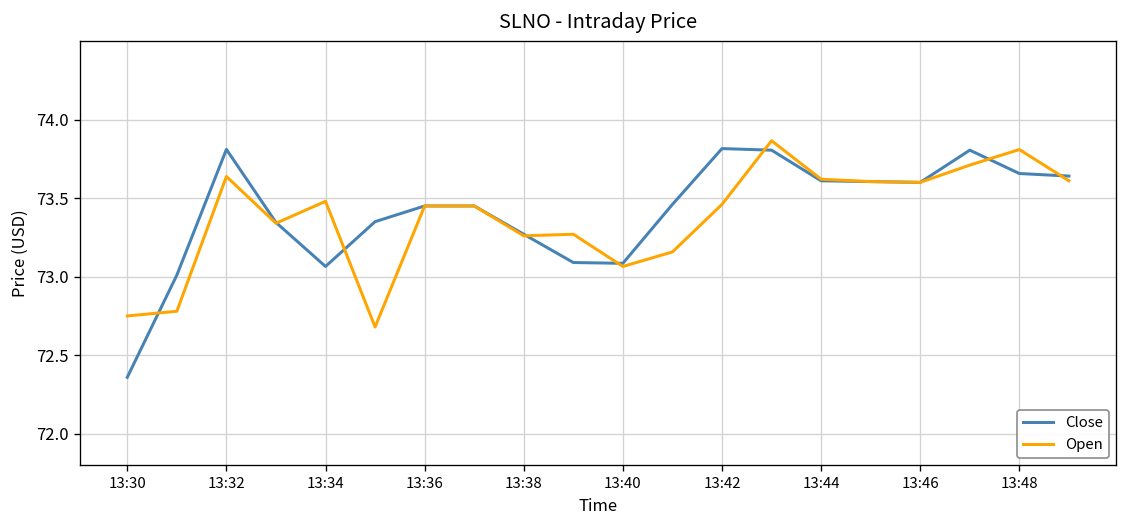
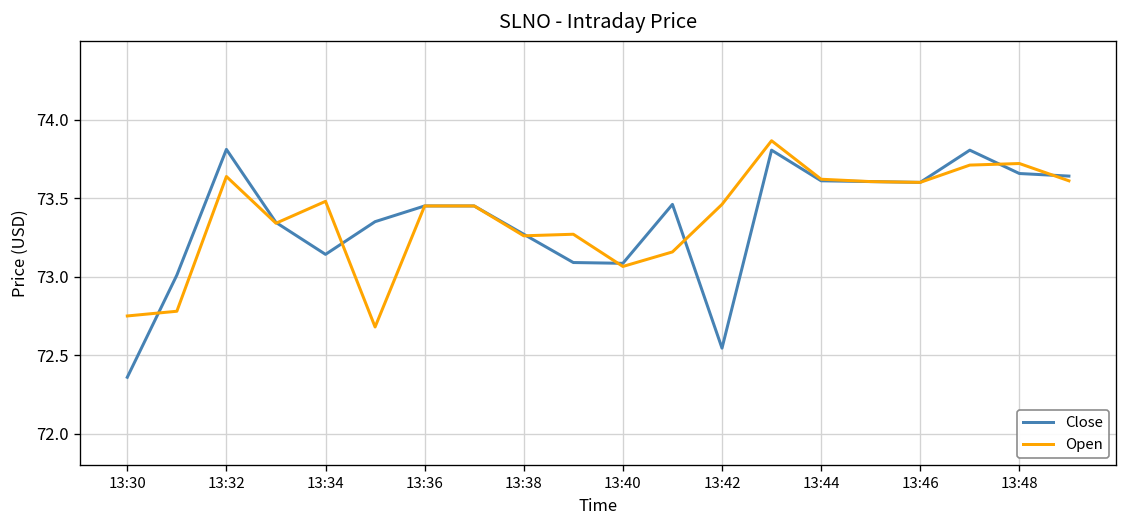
Close, 13:34: 73.07 -> 73.14
Close, 13:42: 73.82 -> 72.55
Open, 13:48: 73.81 -> 73.72
